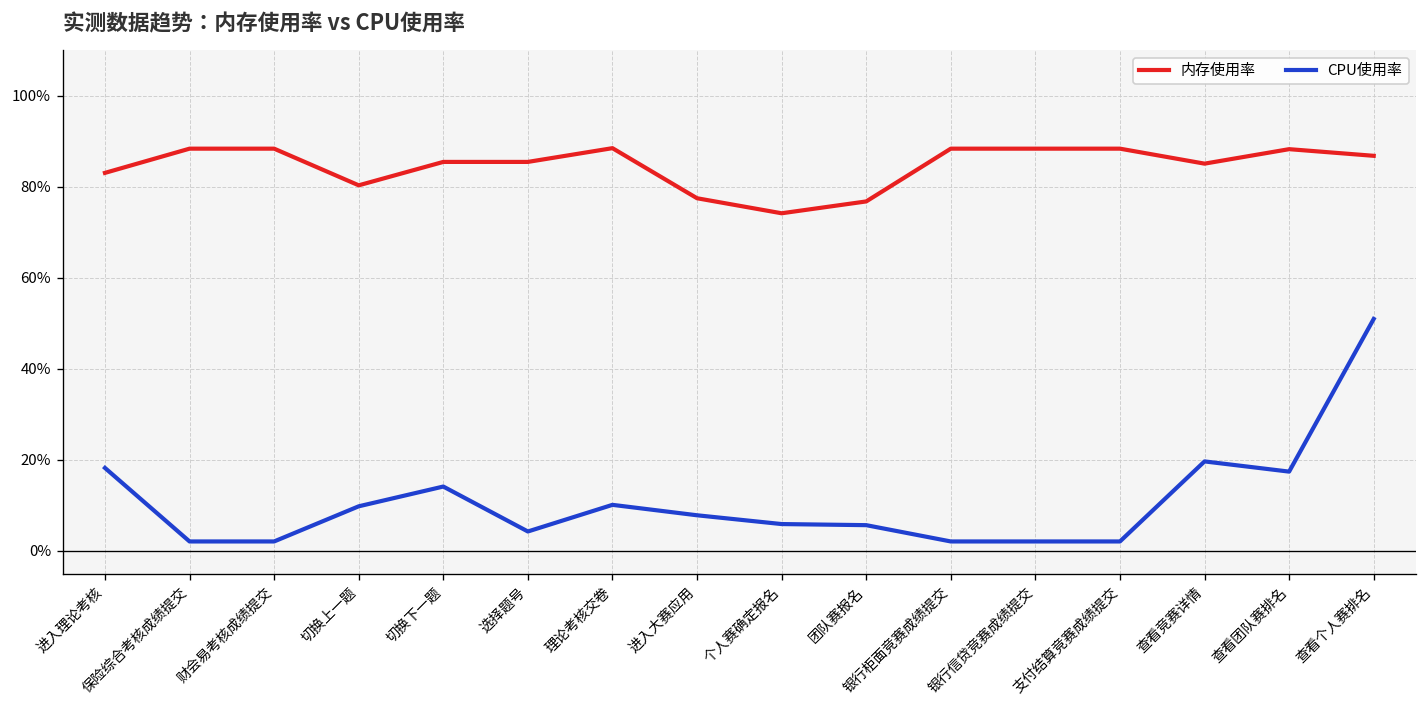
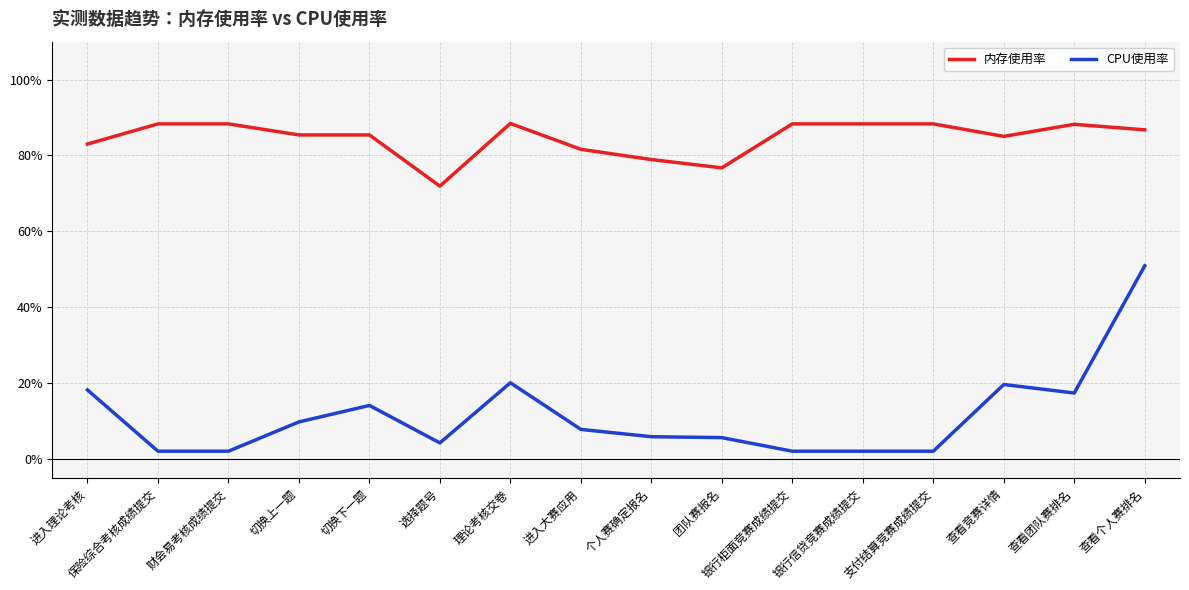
内存使用率, 切换上一题: 80% -> 85%
内存使用率, 选择题号: 85% -> 72%
CPU使用率, 理论考核交卷: 10% -> 20%
内存使用率, 进入大赛应用: 77% -> 82%
内存使用率, 个人赛确定报名: 74% -> 79%
